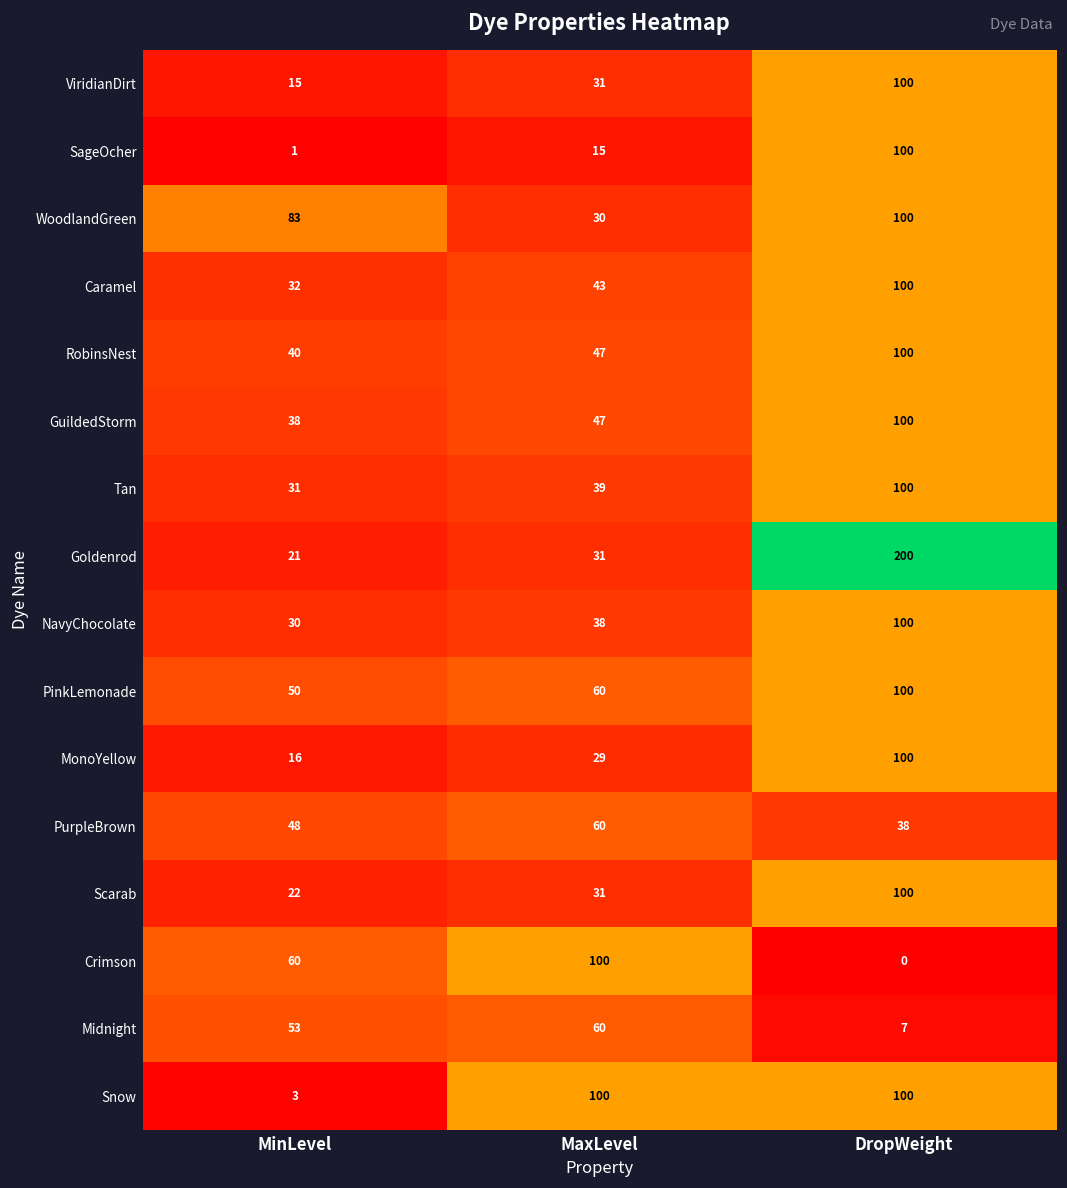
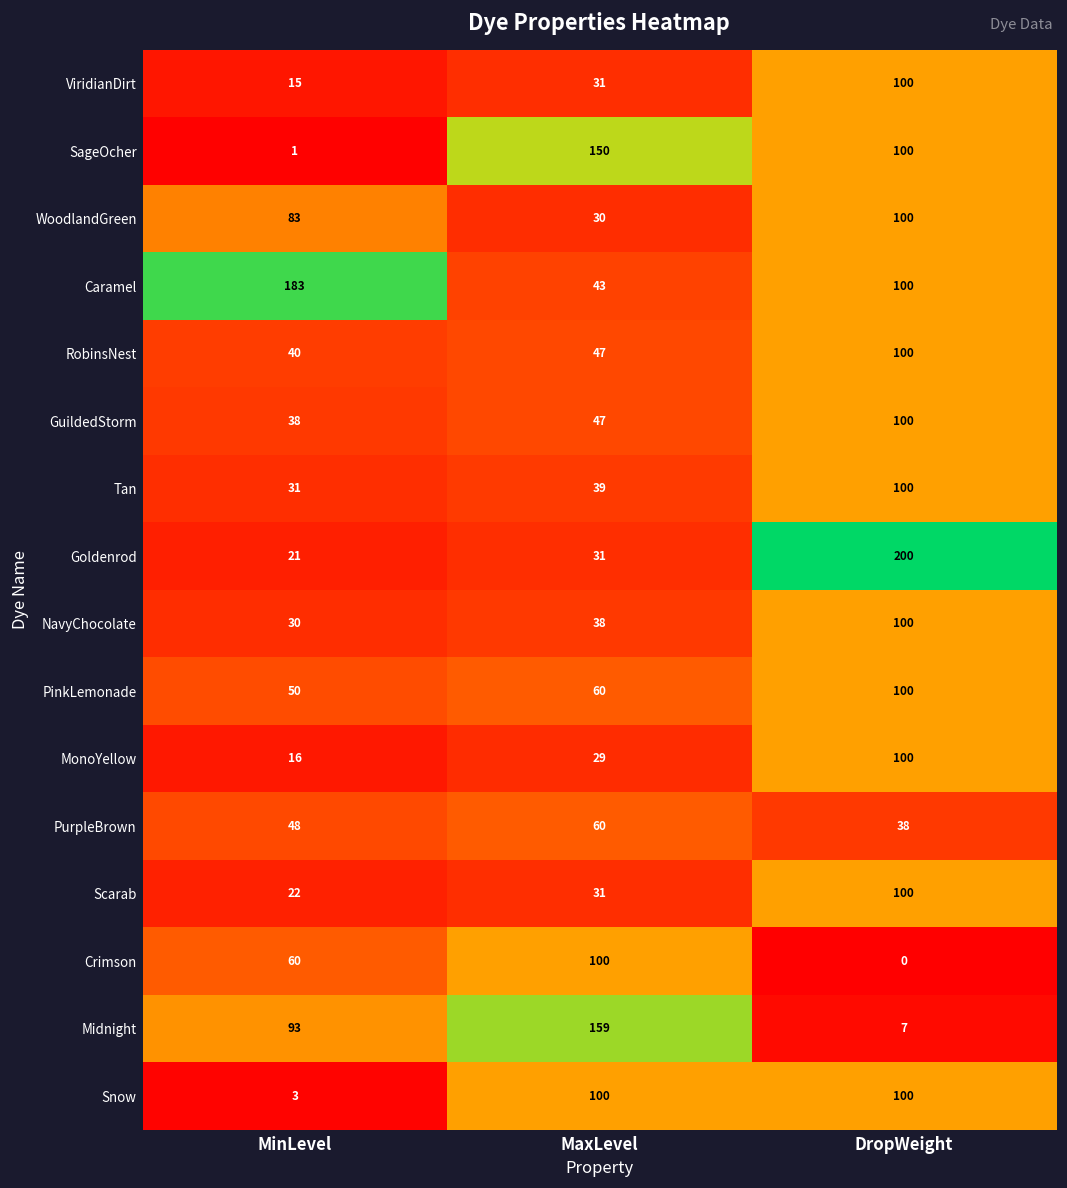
SageOcher, MaxLevel: 15 -> 150
Caramel, MinLevel: 32 -> 183
Midnight, MinLevel: 53 -> 93
Midnight, MaxLevel: 60 -> 159
